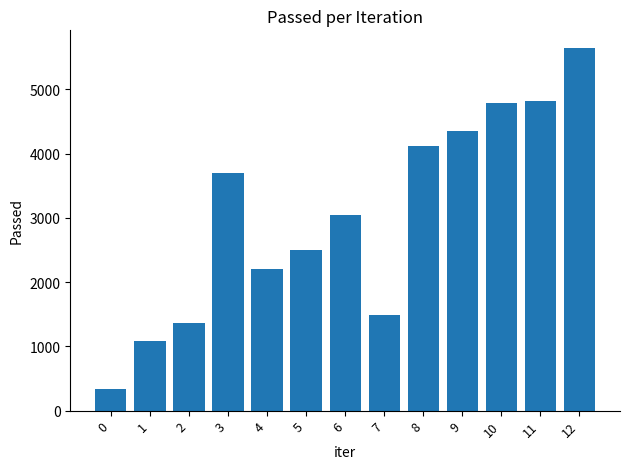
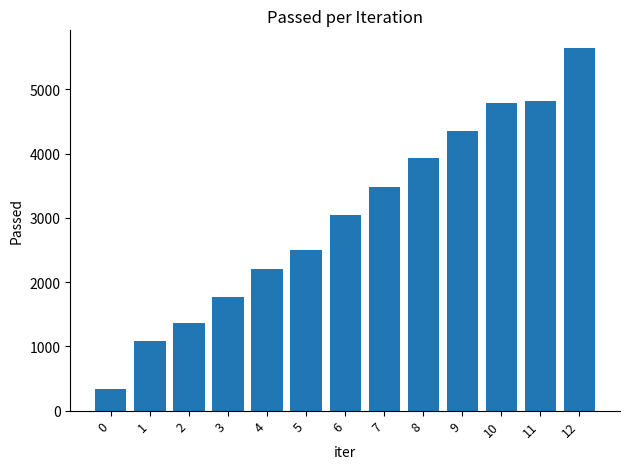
3: 3700 -> 1800
7: 1500 -> 3500
8: 4100 -> 3900
